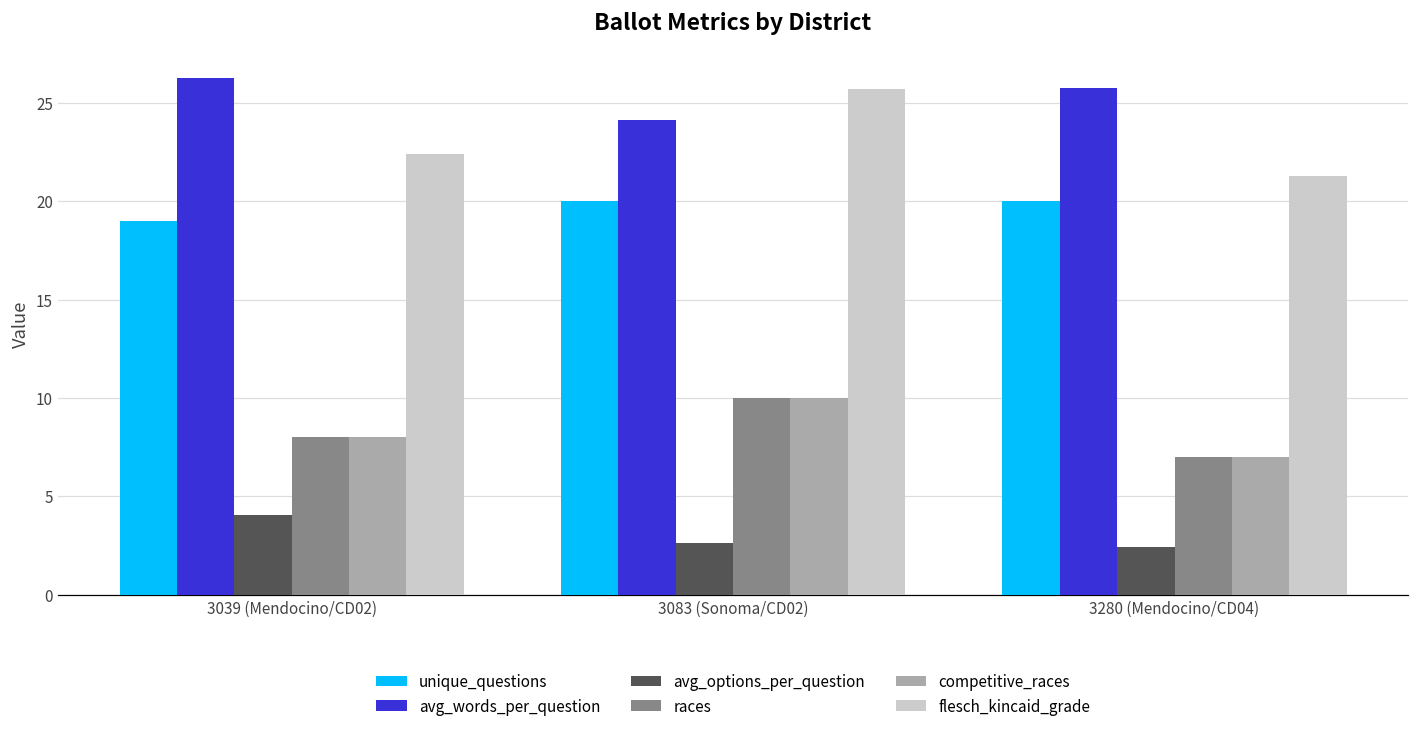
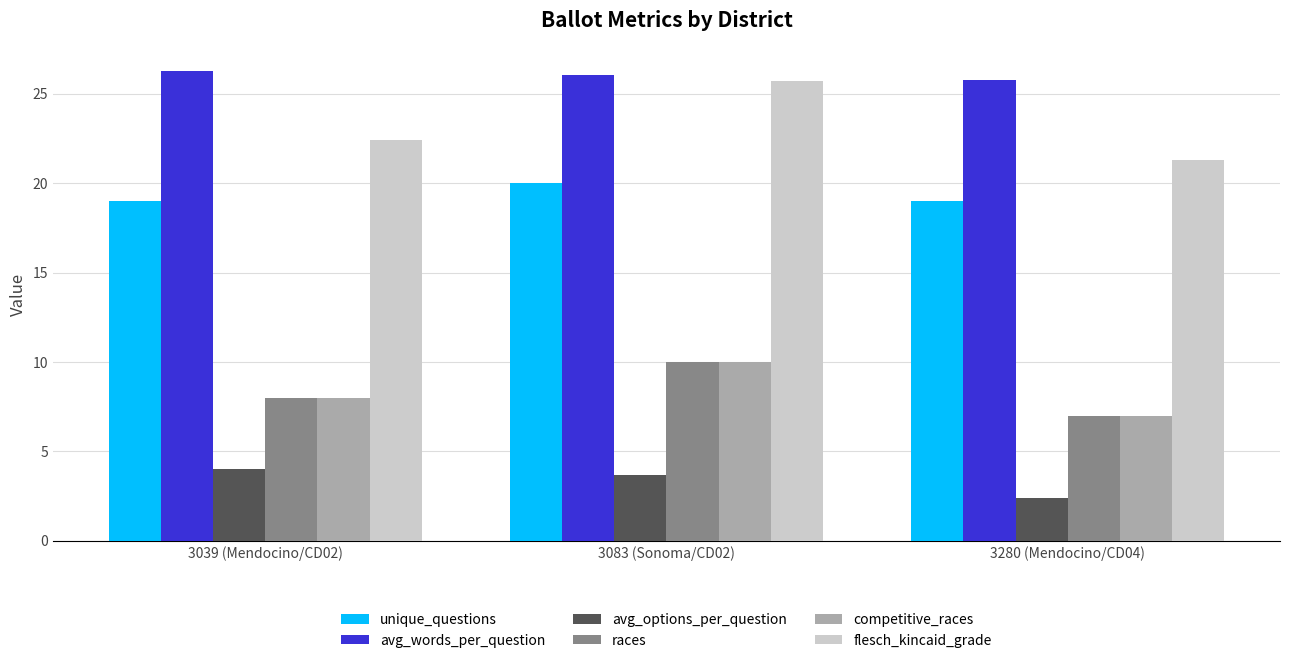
avg_words_per_question, 3083 (Sonoma/CD02): 24.1 -> 26.0
avg_options_per_question, 3083 (Sonoma/CD02): 2.6 -> 3.7
unique_questions, 3280 (Mendocino/CD04): 20 -> 19
